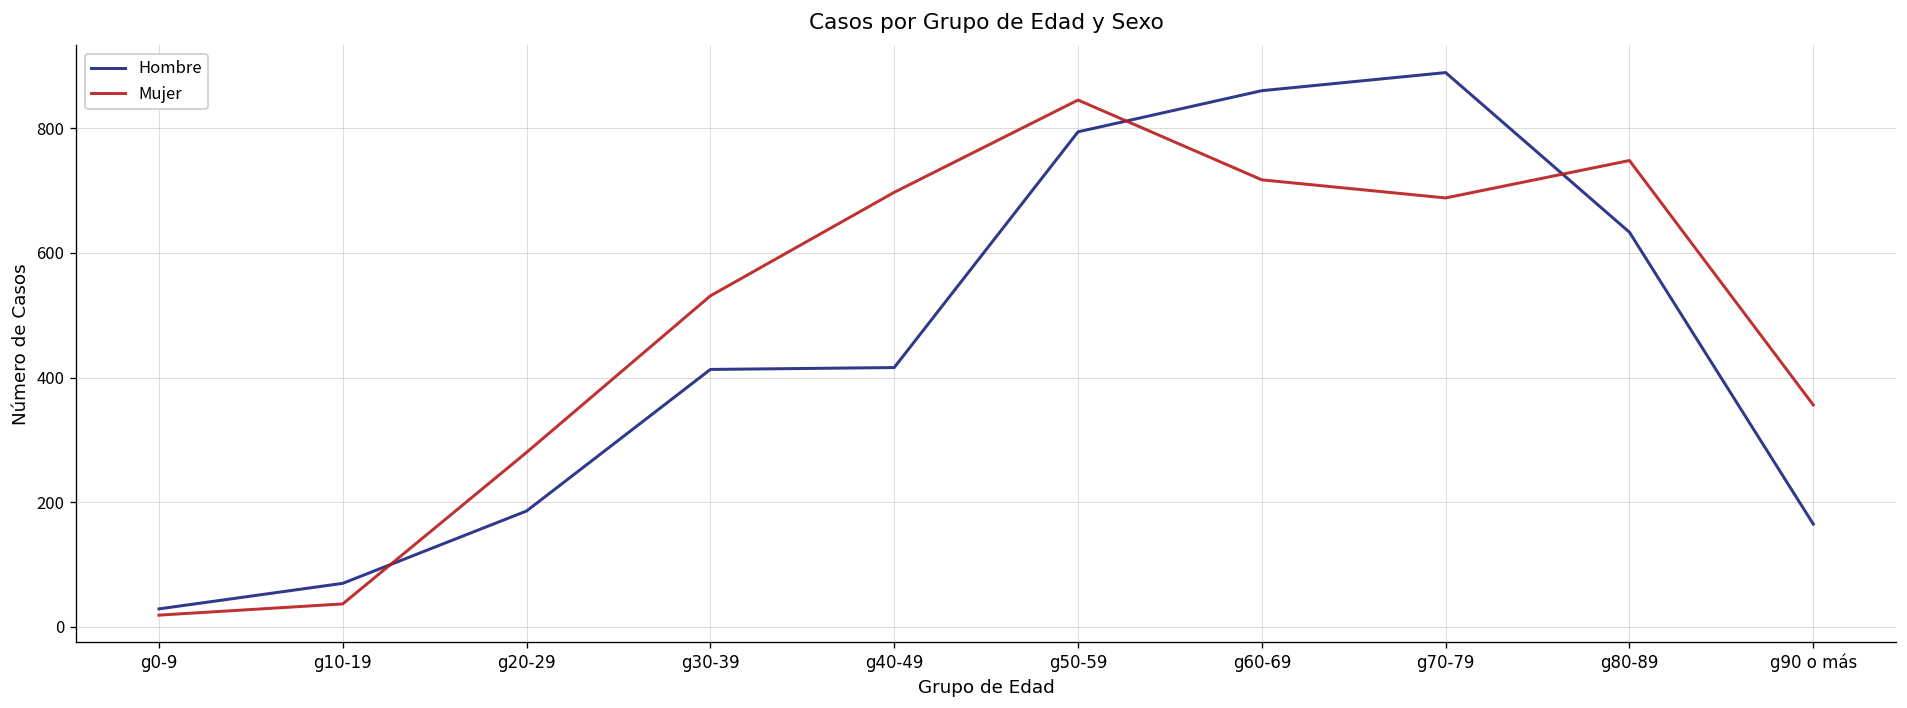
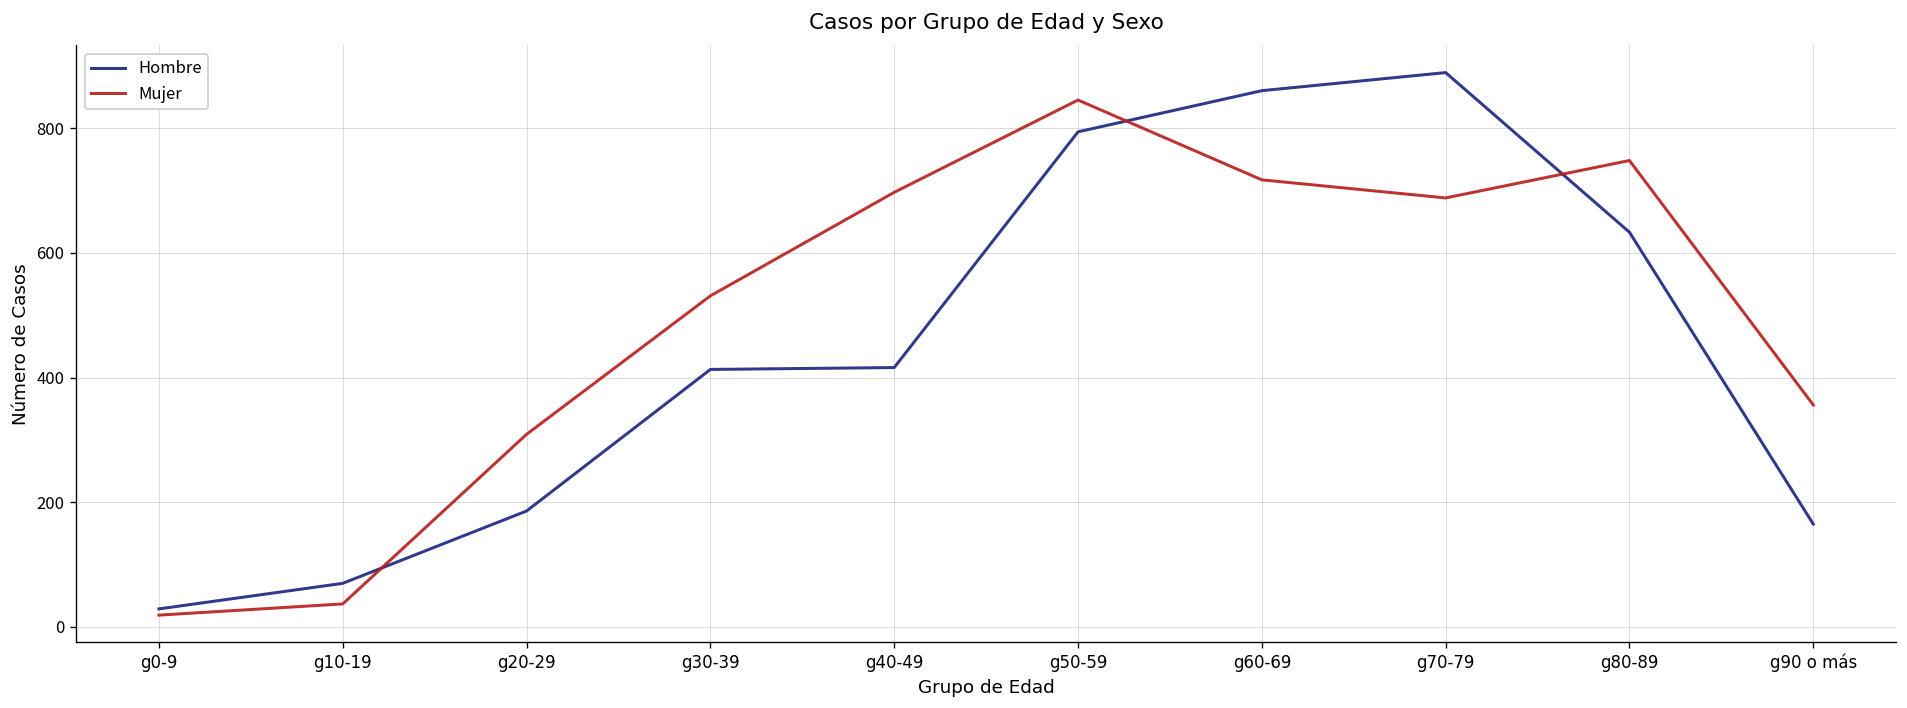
Mujer, g20-29: 280 -> 310
